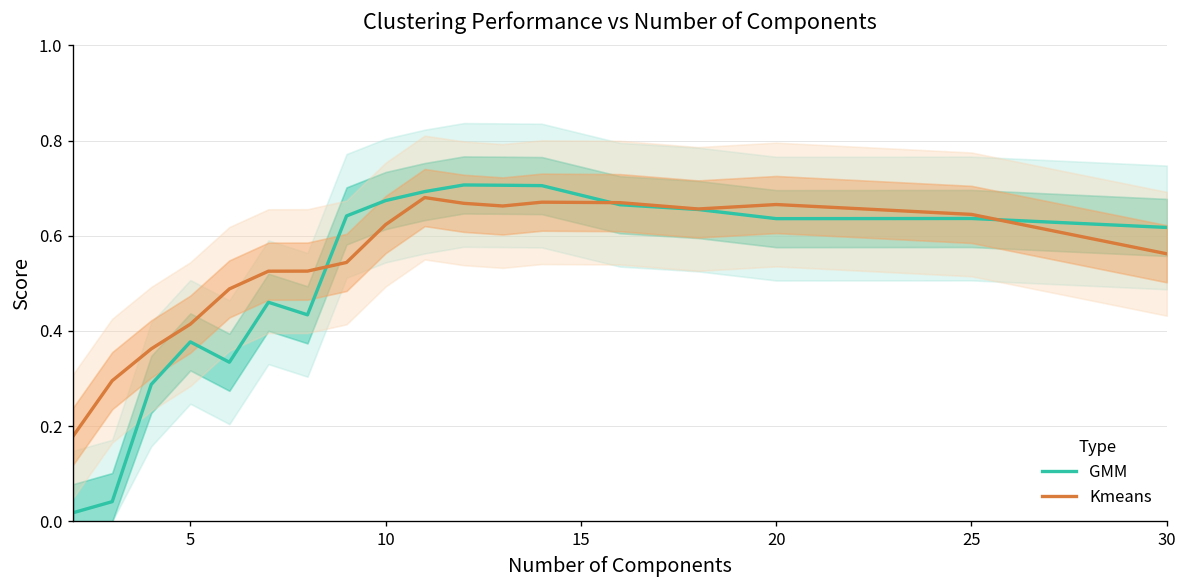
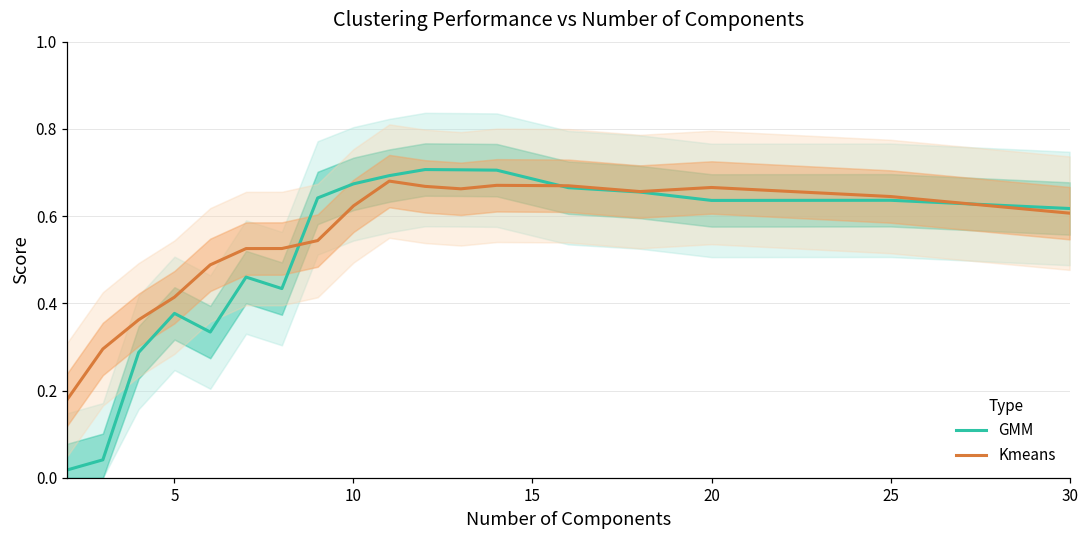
Kmeans, 30: 0.56 -> 0.61
